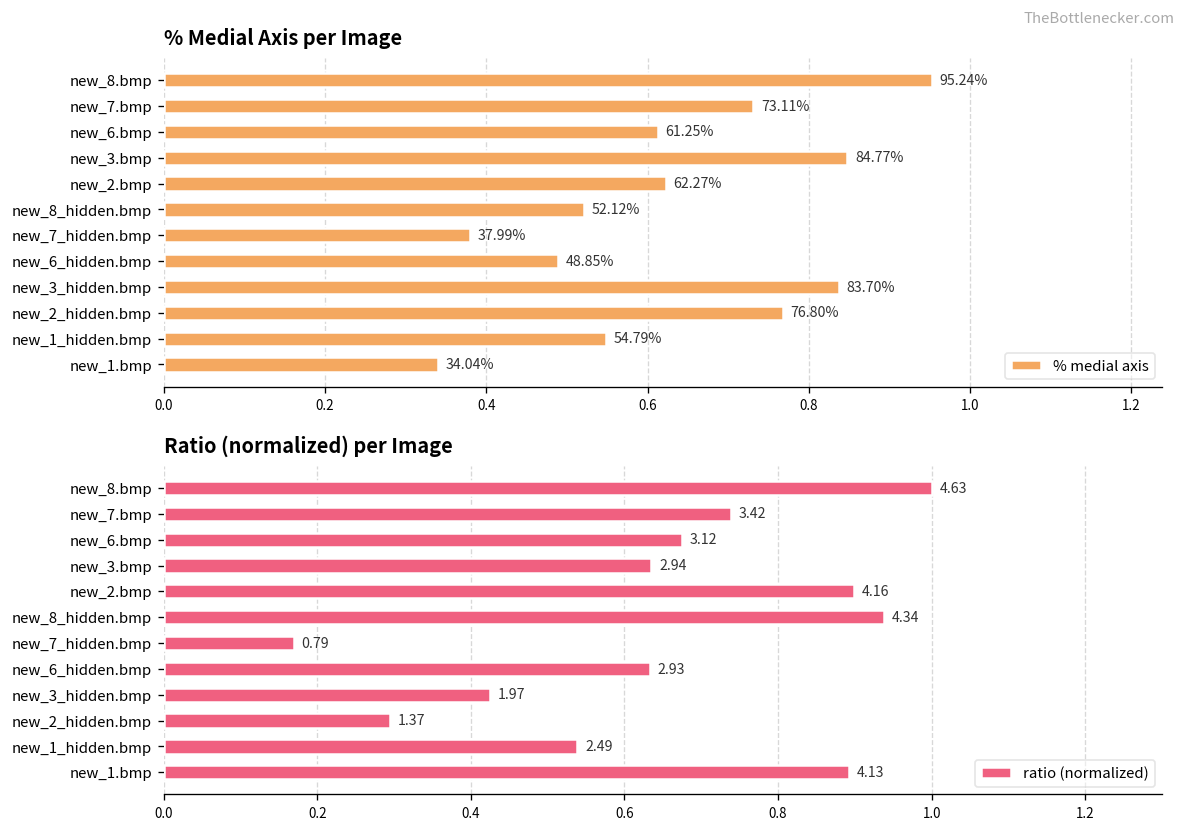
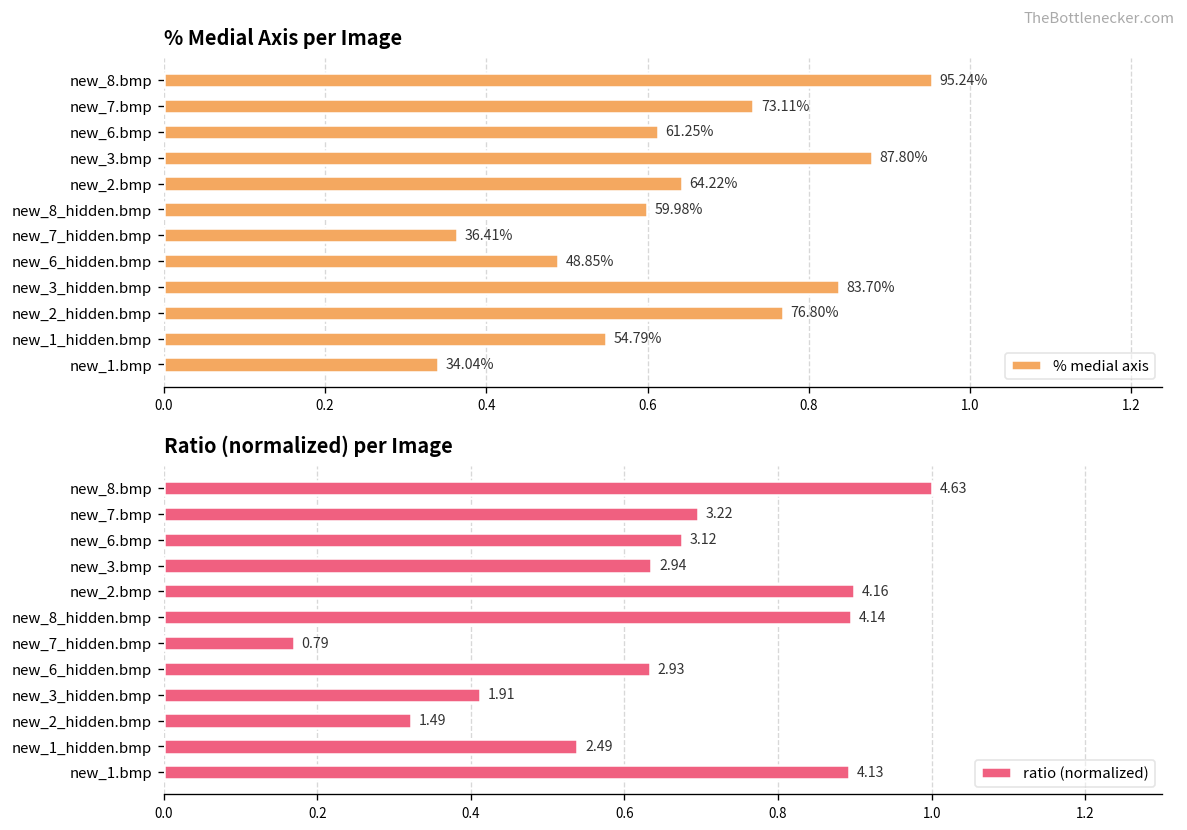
% Medial Axis per Image, new_3.bmp: 84.77% -> 87.80%
% Medial Axis per Image, new_2.bmp: 62.27% -> 64.22%
% Medial Axis per Image, new_8_hidden.bmp: 52.12% -> 59.98%
% Medial Axis per Image, new_7_hidden.bmp: 37.99% -> 36.41%
Ratio (normalized) per Image, new_7.bmp: 3.42 -> 3.22
Ratio (normalized) per Image, new_8_hidden.bmp: 4.34 -> 4.14
Ratio (normalized) per Image, new_3_hidden.bmp: 1.97 -> 1.91
Ratio (normalized) per Image, new_2_hidden.bmp: 1.37 -> 1.49
